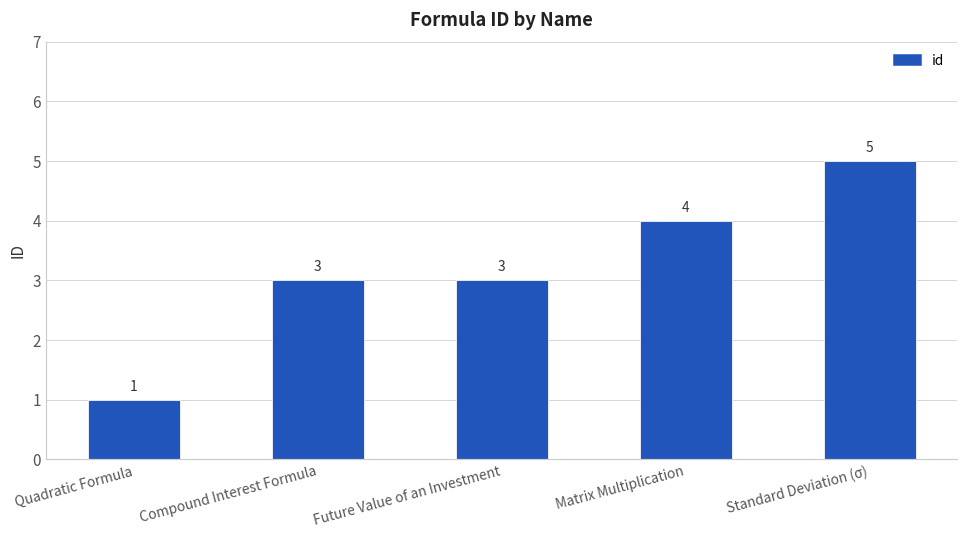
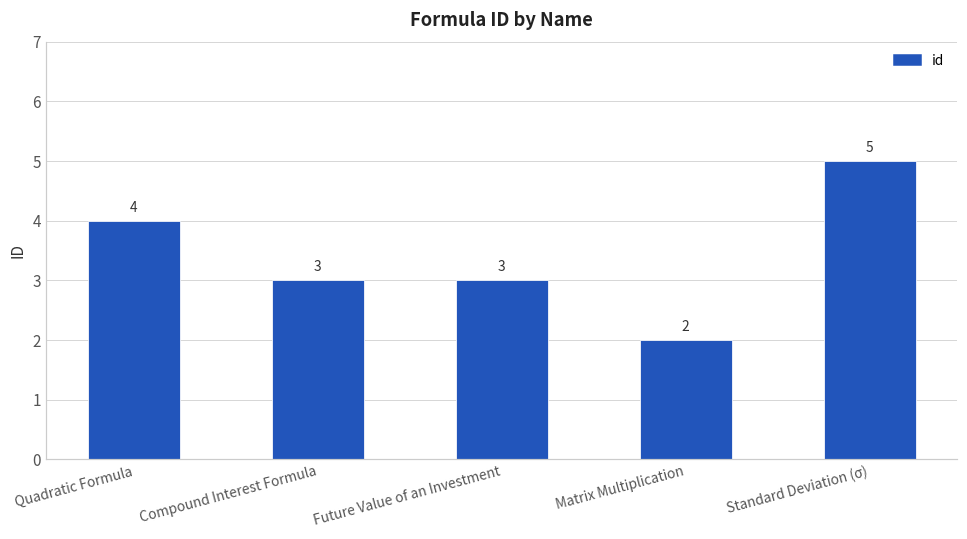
Quadratic Formula: 1 -> 4
Matrix Multiplication: 4 -> 2
